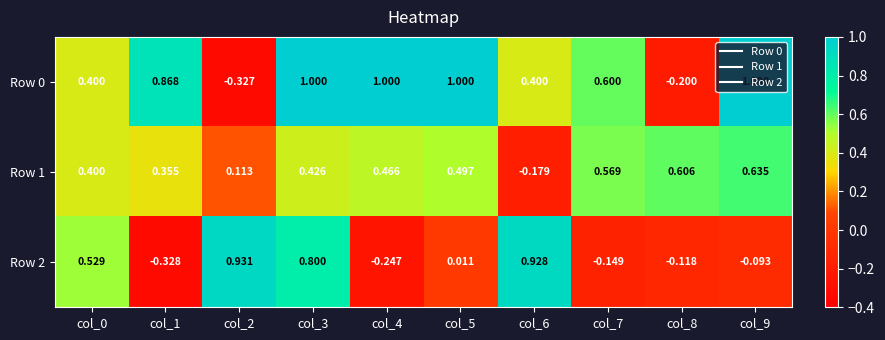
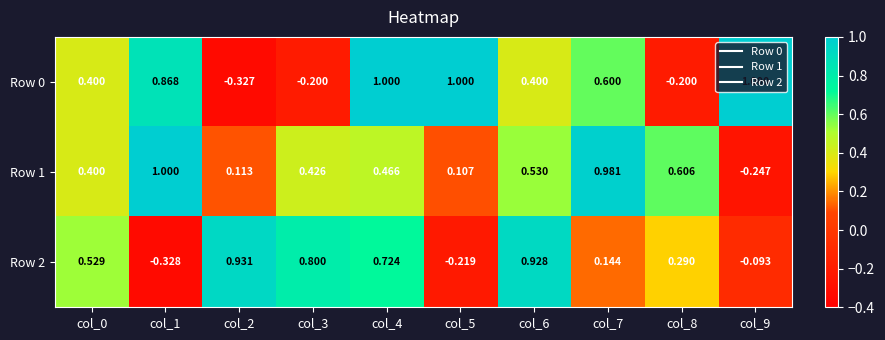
Row 0, col_3: 1.000 -> -0.200
Row 1, col_1: 0.355 -> 1.000
Row 1, col_5: 0.497 -> 0.107
Row 1, col_6: -0.179 -> 0.530
Row 1, col_7: 0.569 -> 0.981
Row 1, col_9: 0.635 -> -0.247
Row 2, col_4: -0.247 -> 0.724
Row 2, col_5: 0.011 -> -0.219
Row 2, col_7: -0.149 -> 0.144
Row 2, col_8: -0.118 -> 0.290
